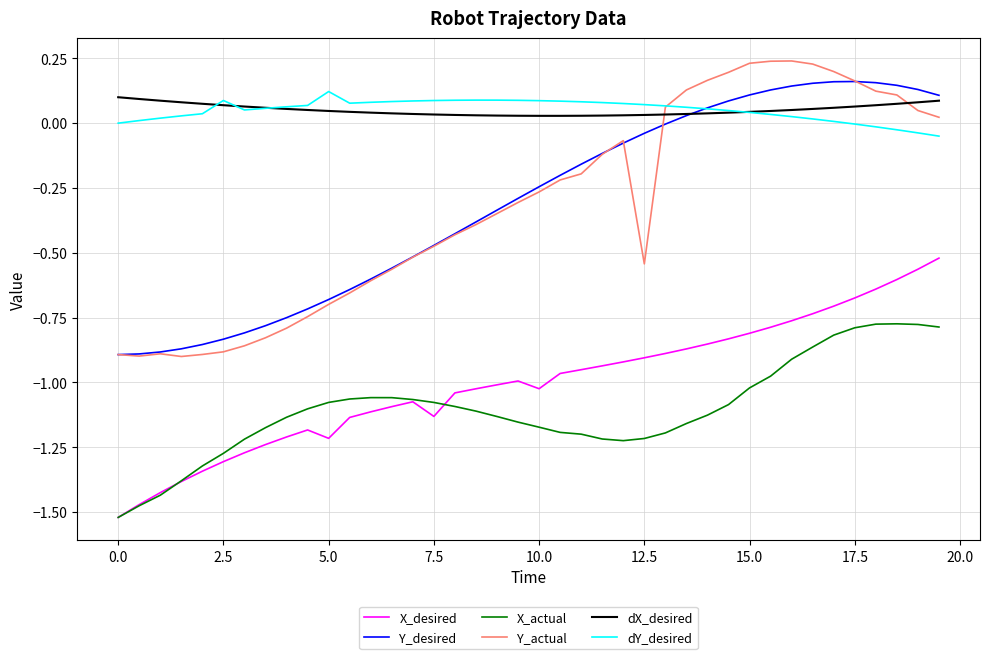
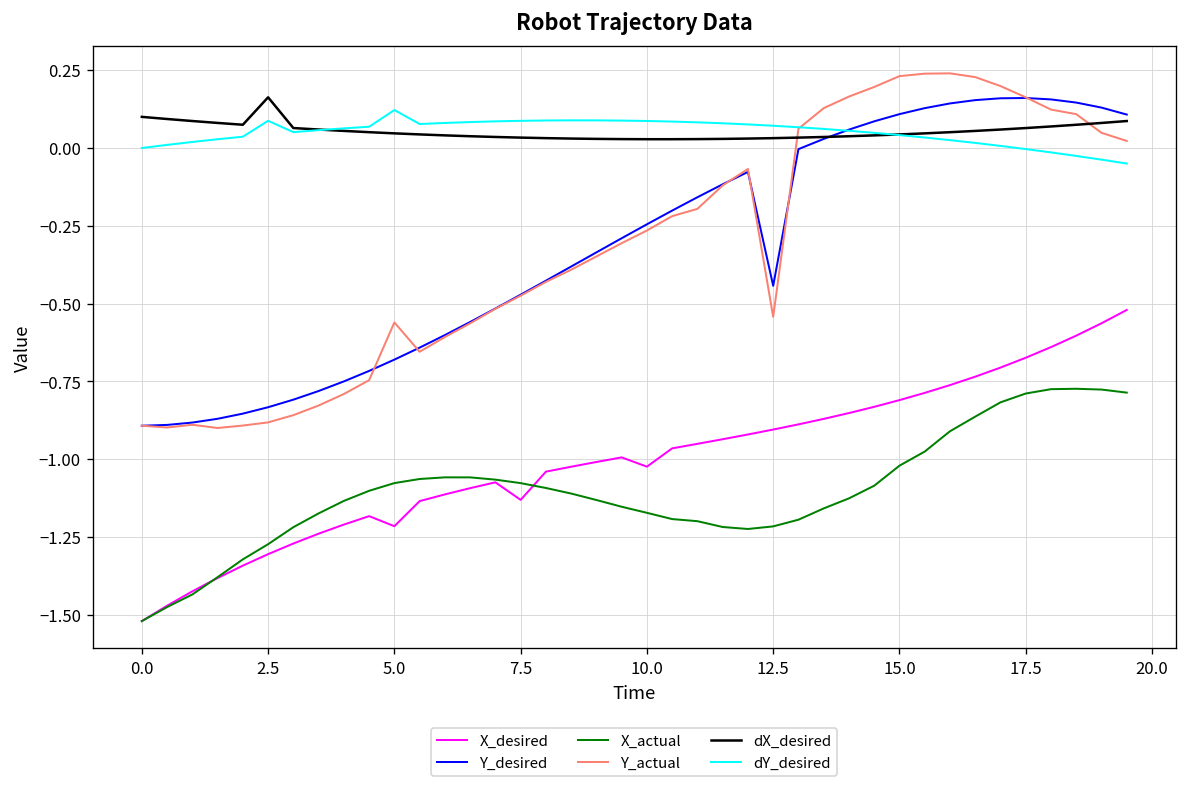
dX_desired, 2.5: 0.07 -> 0.16
Y_actual, 5.0: -0.70 -> -0.56
Y_desired, 12.5: -0.04 -> -0.44
